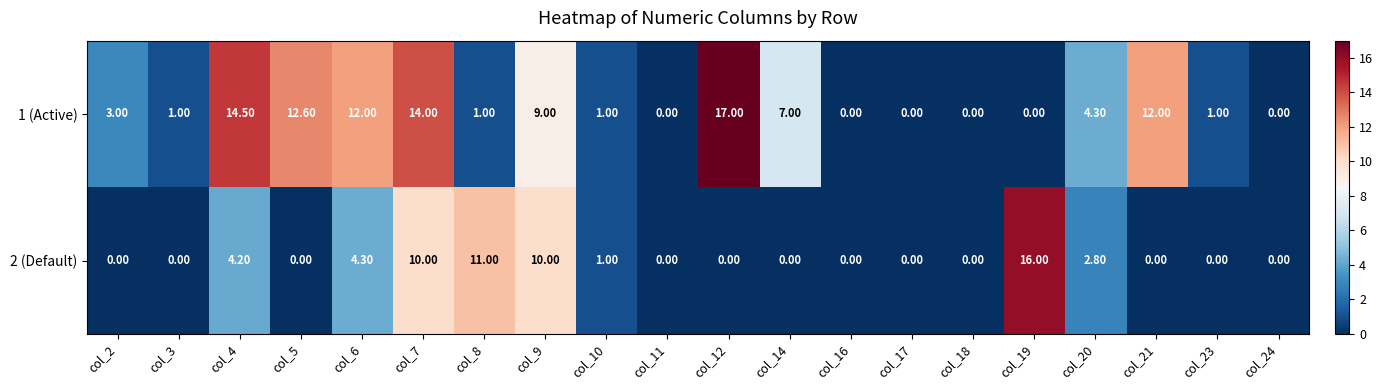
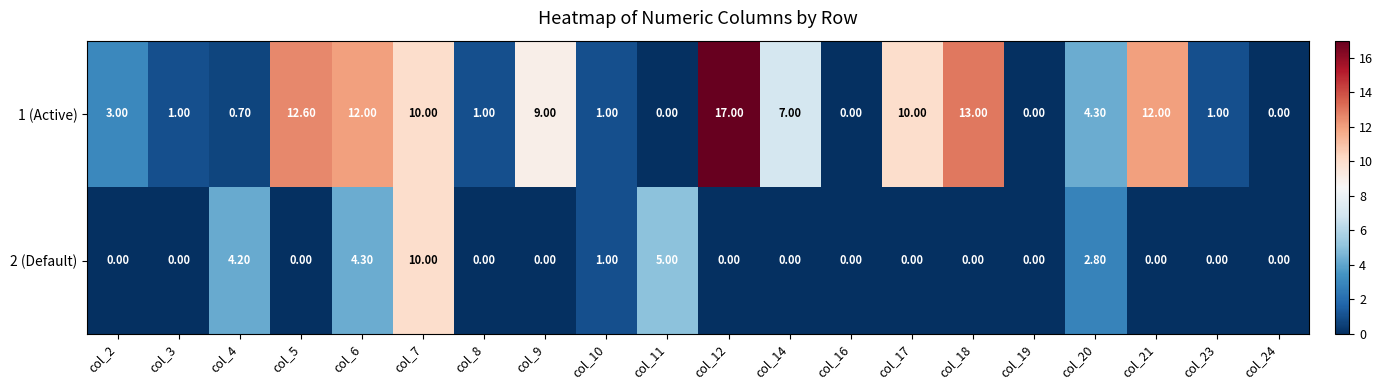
1 (Active), col_4: 14.50 -> 0.70
1 (Active), col_7: 14.00 -> 10.00
1 (Active), col_17: 0.00 -> 10.00
1 (Active), col_18: 0.00 -> 13.00
2 (Default), col_8: 11.00 -> 0.00
2 (Default), col_9: 10.00 -> 0.00
2 (Default), col_11: 0.00 -> 5.00
2 (Default), col_19: 16.00 -> 0.00
